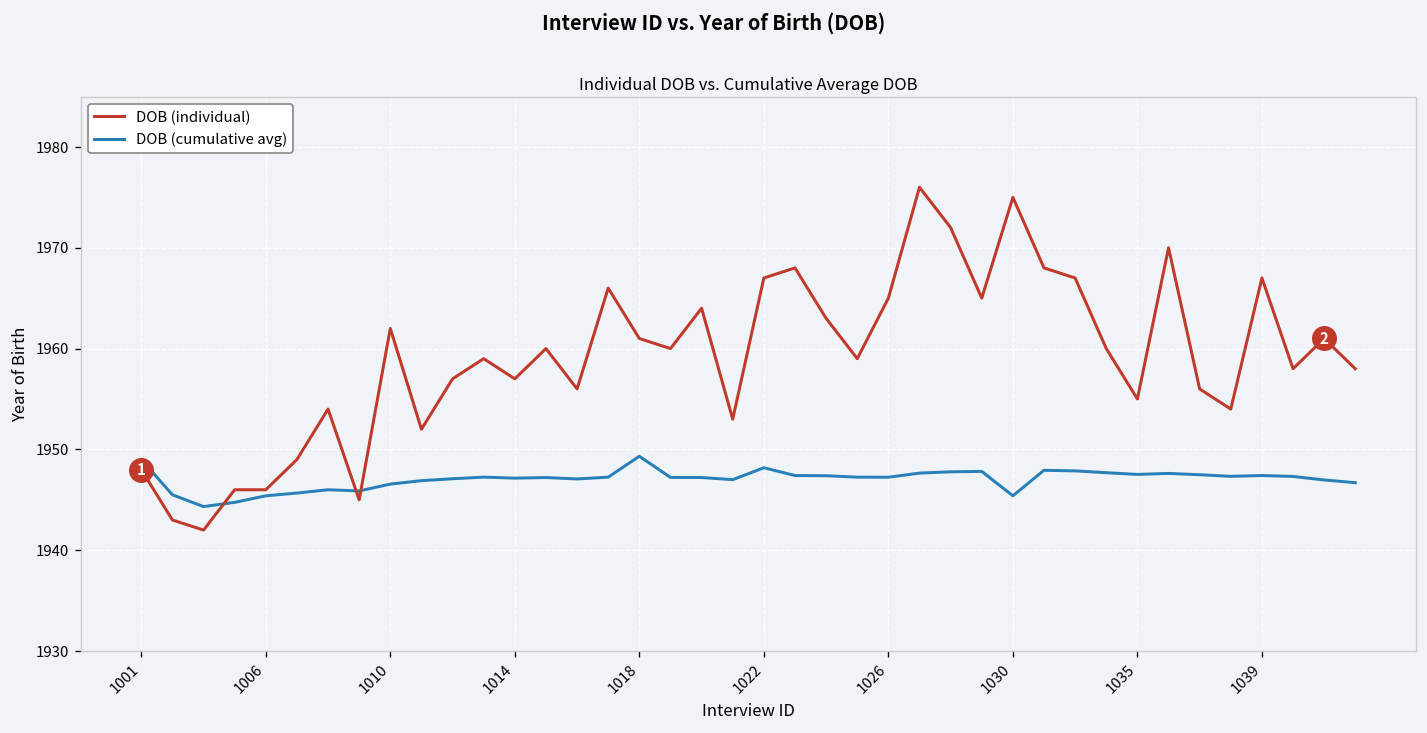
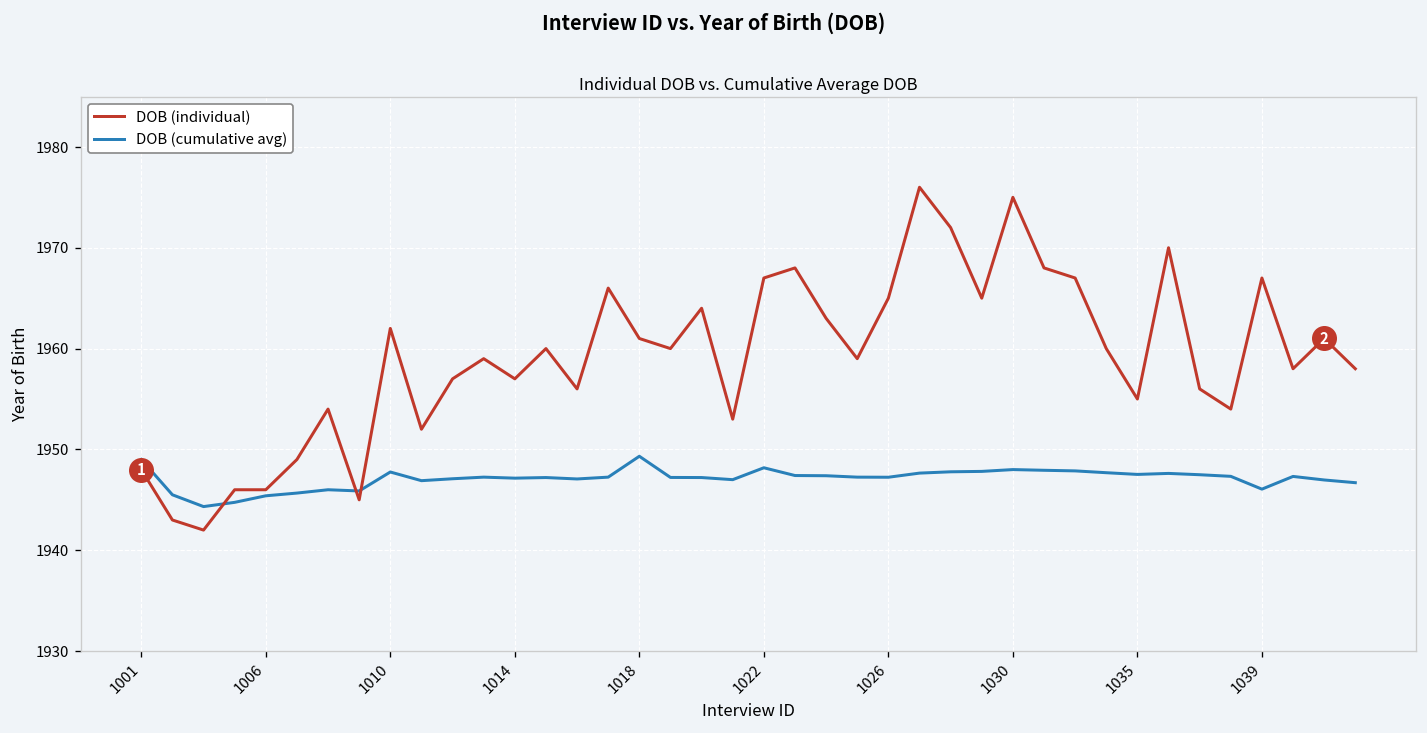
DOB (cumulative avg), 1010: 1947 -> 1948
DOB (cumulative avg), 1030: 1945 -> 1948
DOB (cumulative avg), 1039: 1947 -> 1946
